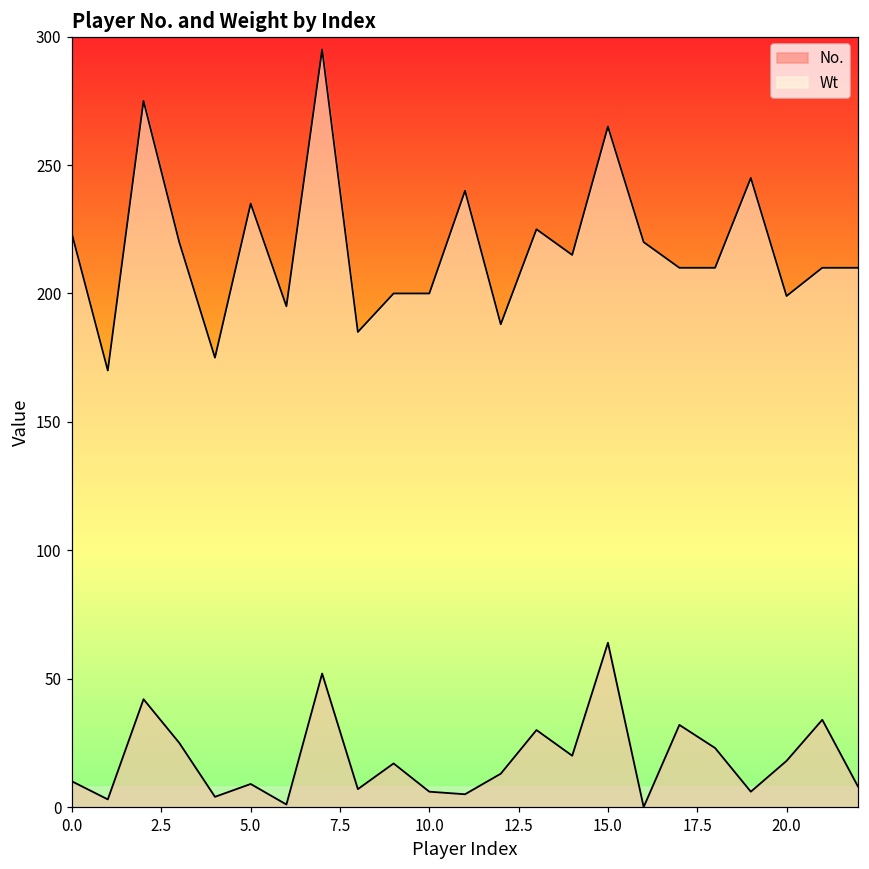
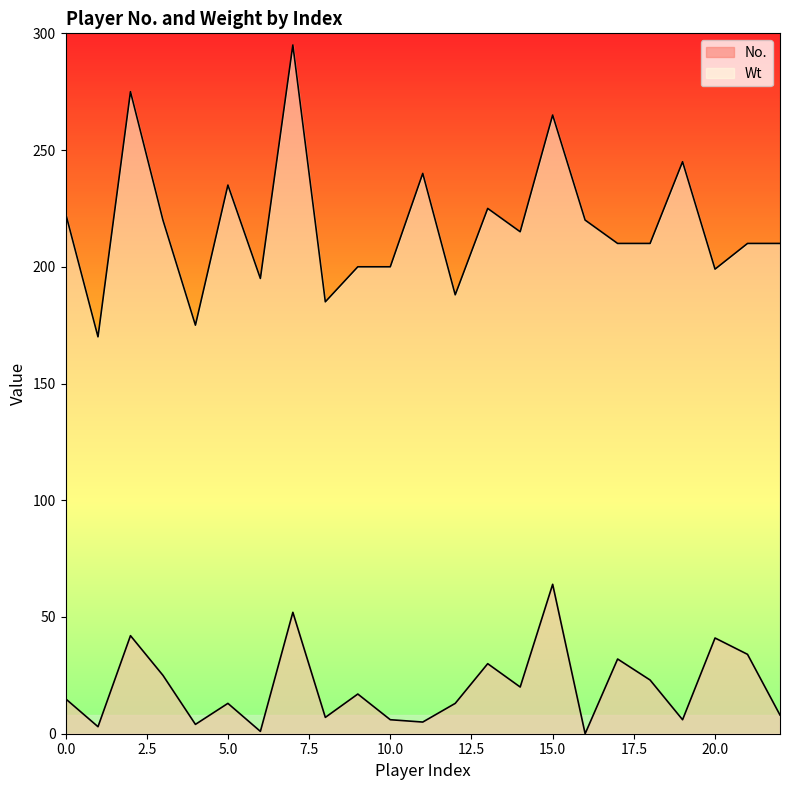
No., 0.0: 10 -> 15
No., 5.0: 9 -> 13
No., 20.0: 18 -> 41
